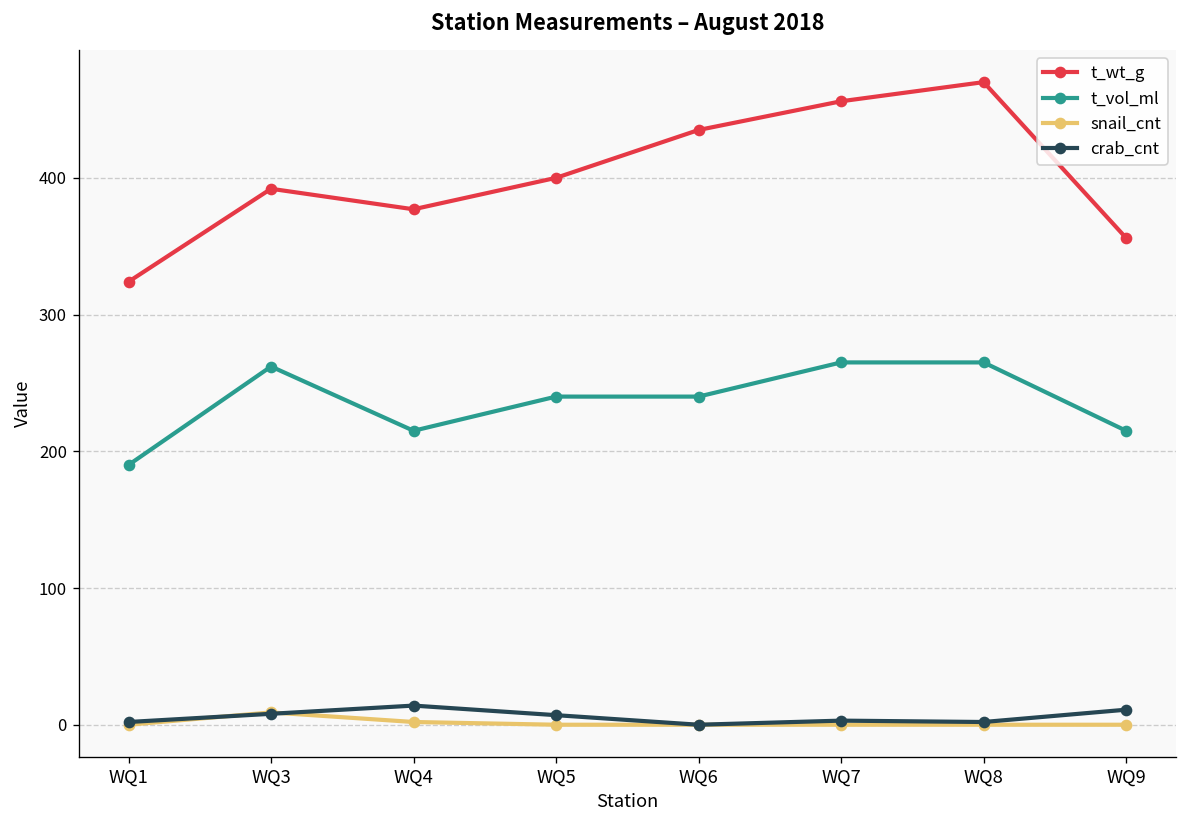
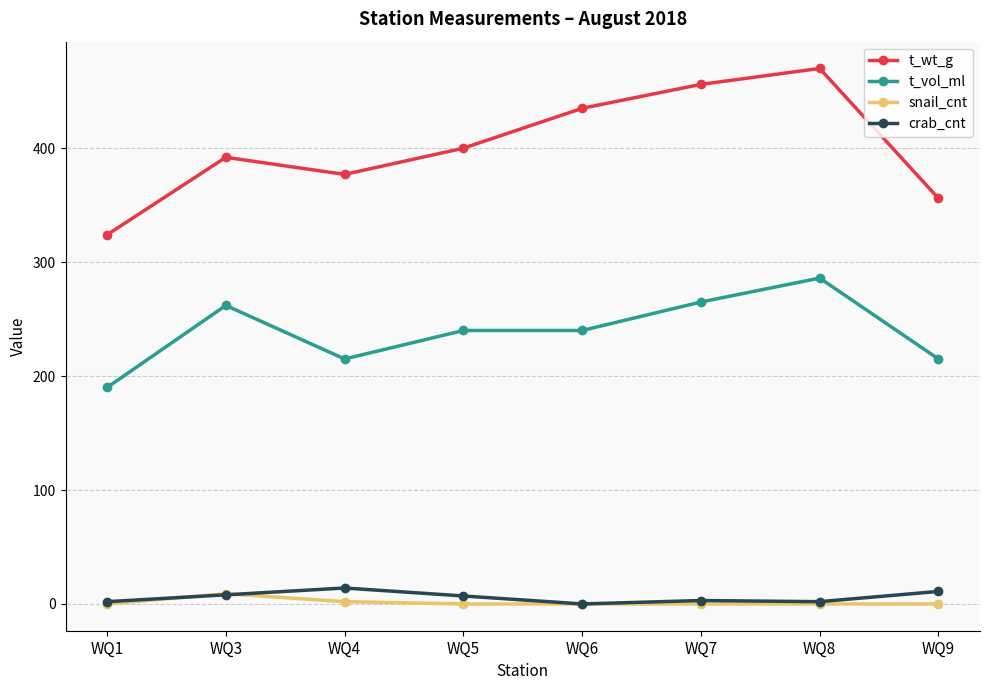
t_vol_ml, WQ8: 265 -> 286
